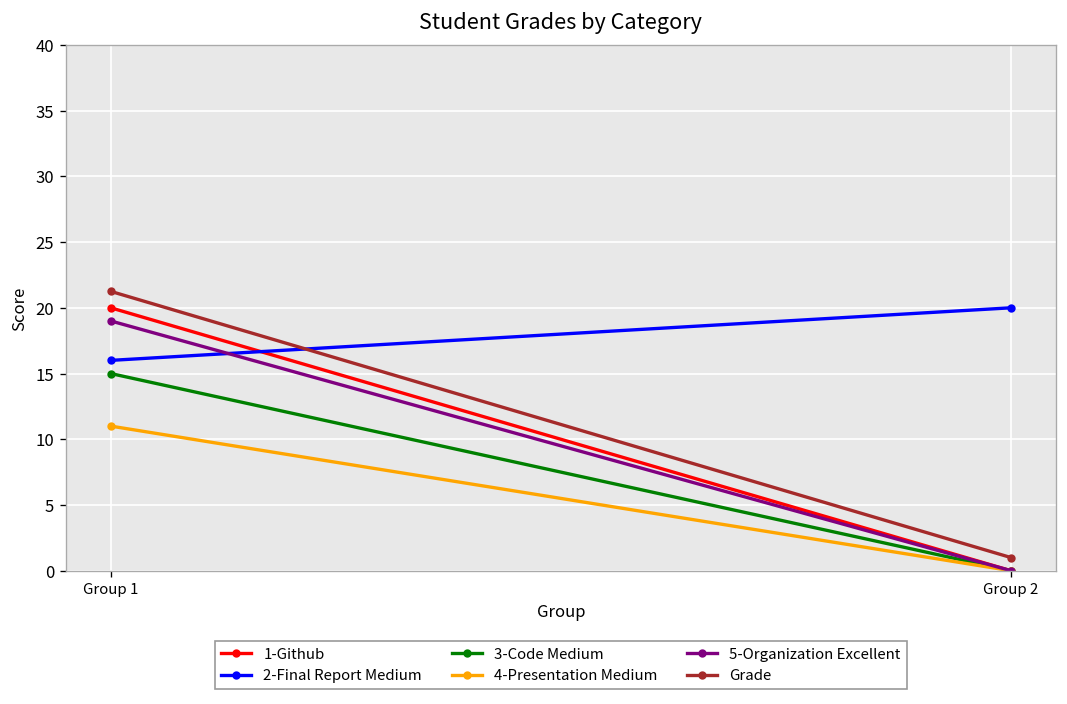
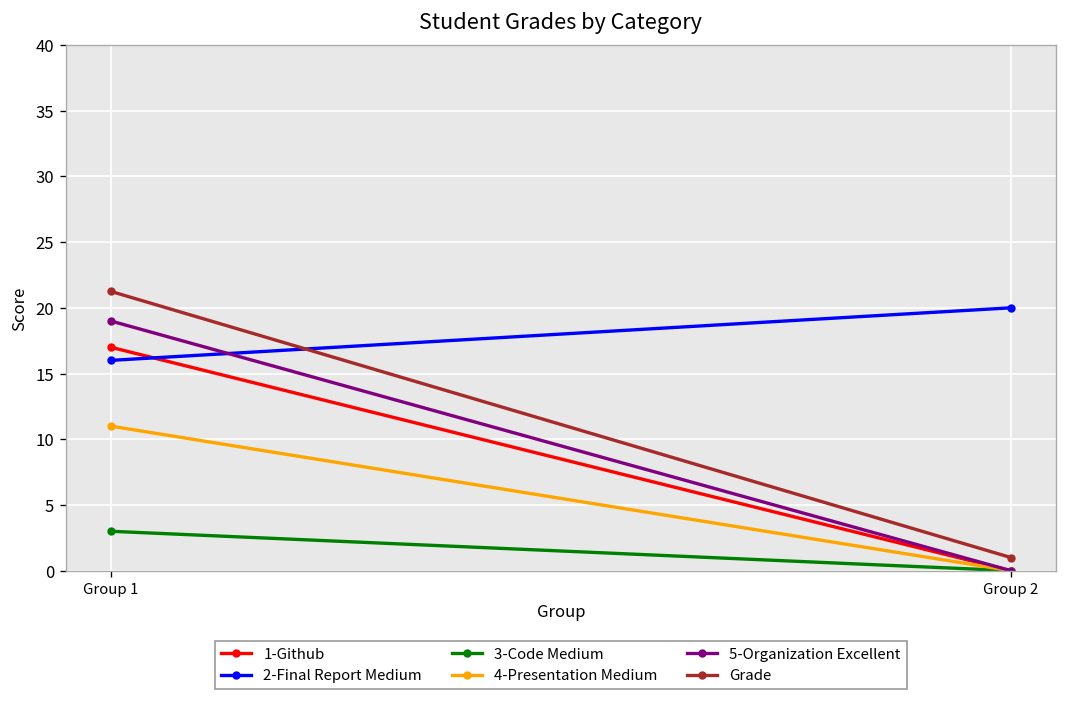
1-Github, Group 1: 20 -> 17
3-Code Medium, Group 1: 15 -> 3
